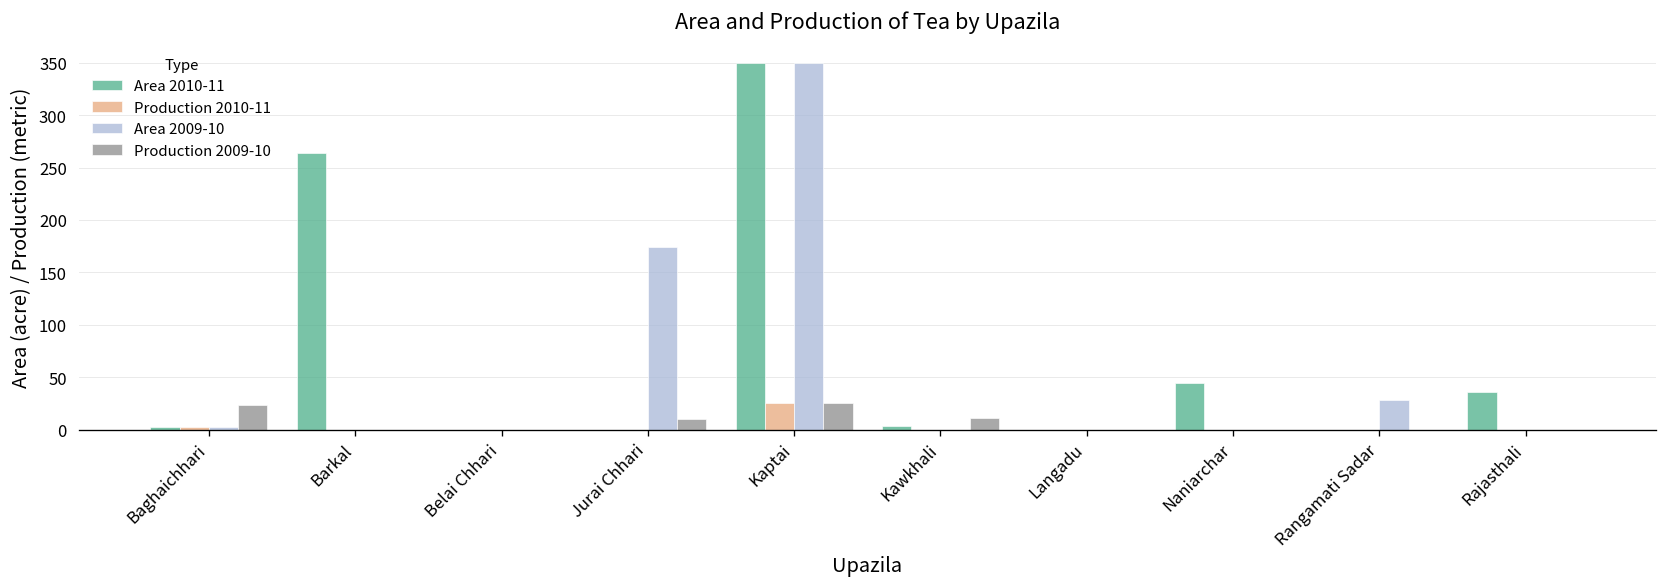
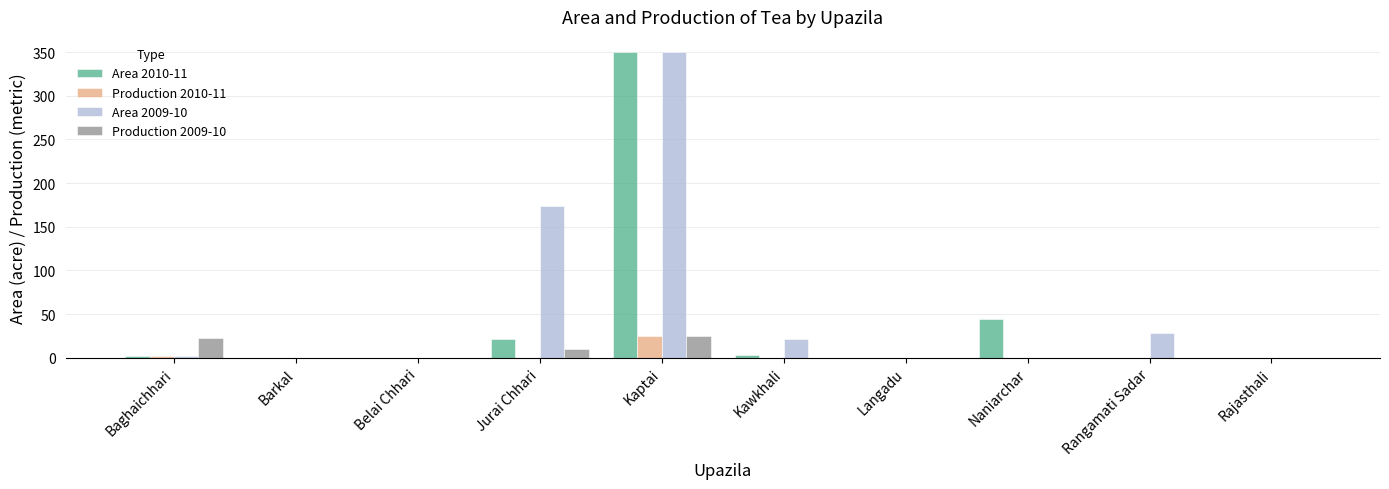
Area 2010-11, Barkal: 260 -> 0
Area 2010-11, Jurai Chhari: 0 -> 20
Area 2009-10, Kawkhali: 0 -> 20
Production 2009-10, Kawkhali: 10 -> 0
Area 2010-11, Rajasthali: 40 -> 0
